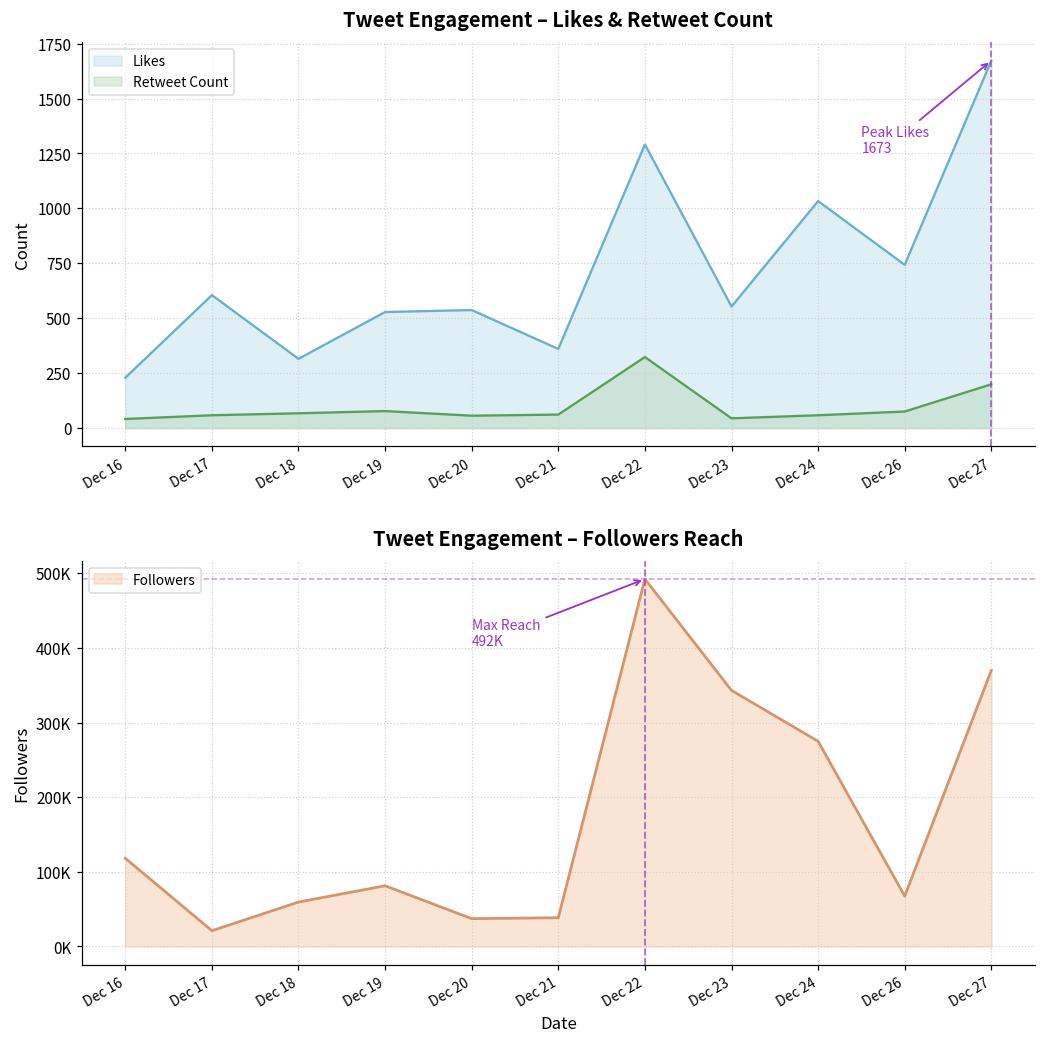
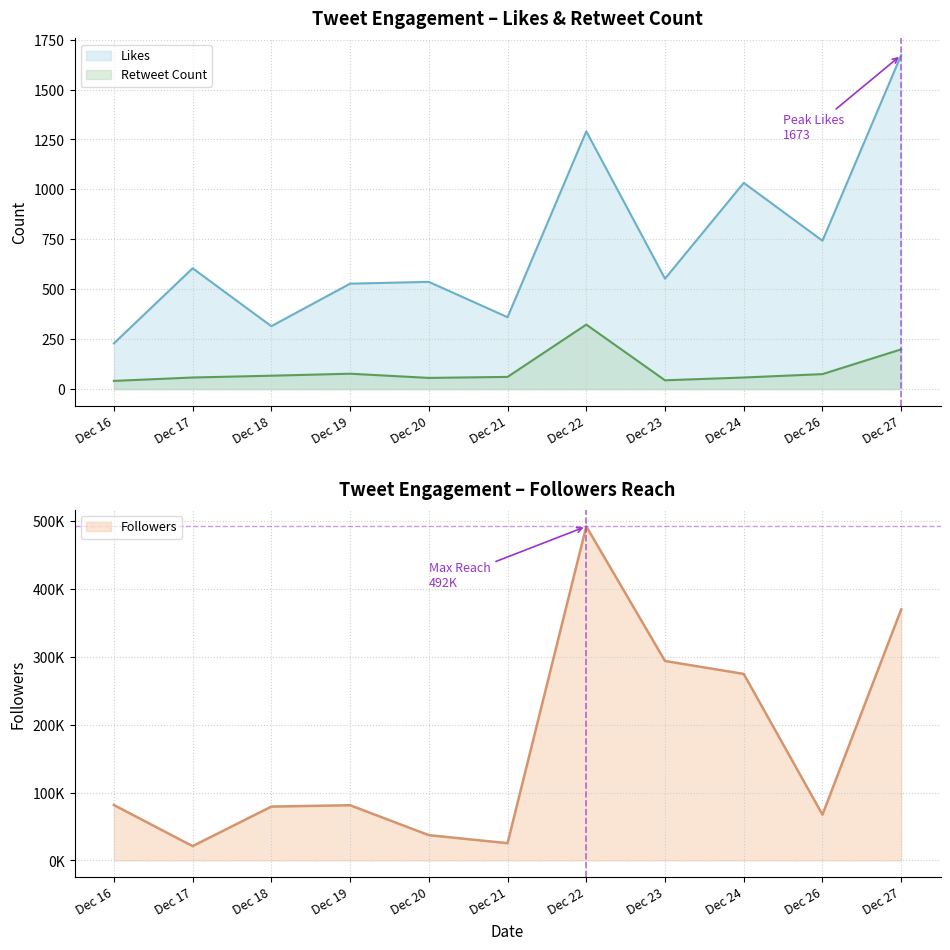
Tweet Engagement – Followers Reach, Dec 16: 120000 -> 80000
Tweet Engagement – Followers Reach, Dec 18: 60000 -> 80000
Tweet Engagement – Followers Reach, Dec 21: 40000 -> 30000
Tweet Engagement – Followers Reach, Dec 23: 340000 -> 290000
